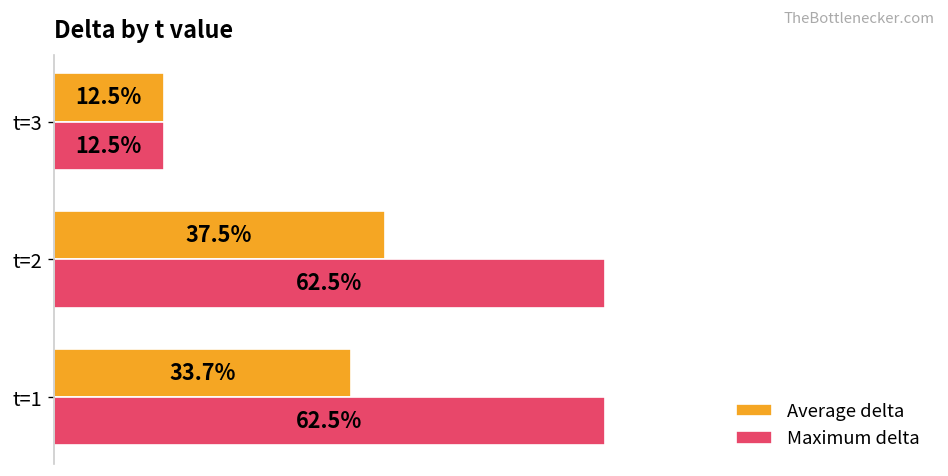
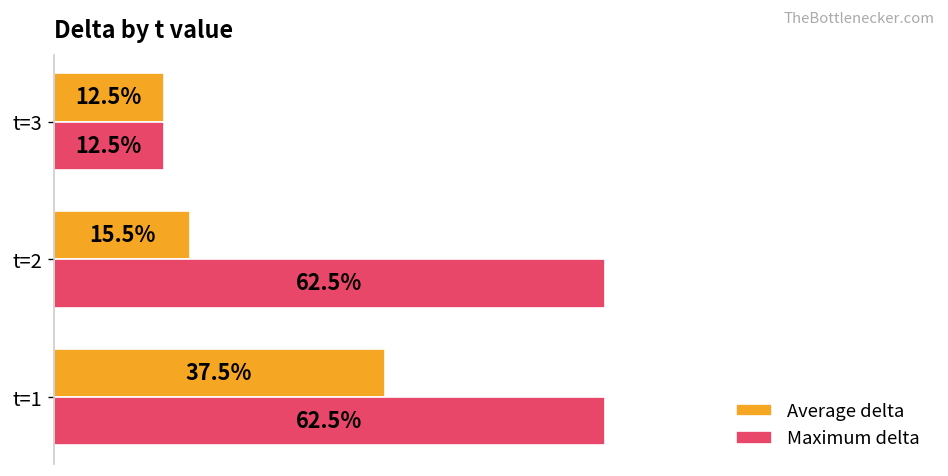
Average delta, t=2: 37.5% -> 15.5%
Average delta, t=1: 33.7% -> 37.5%
